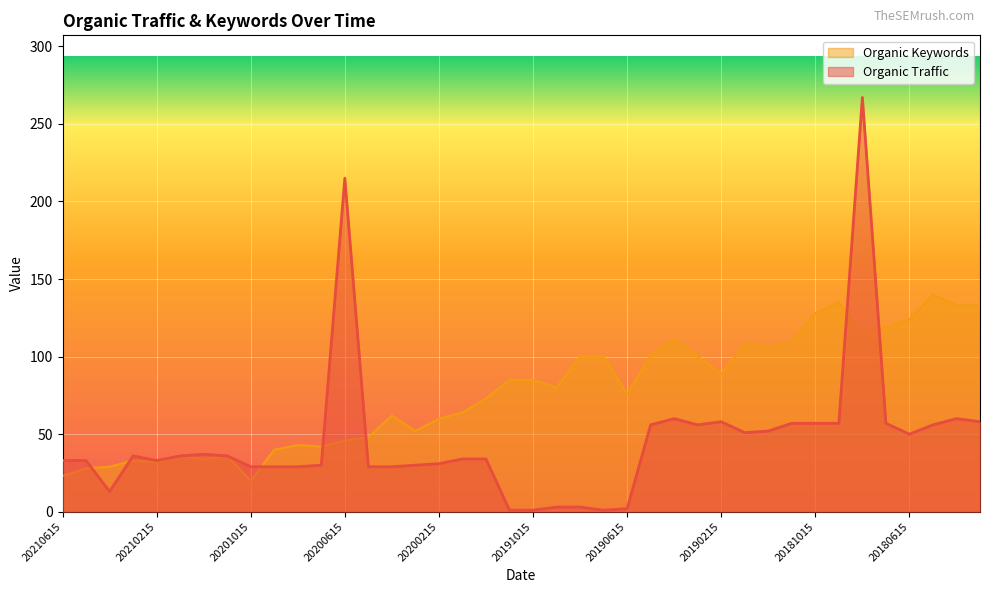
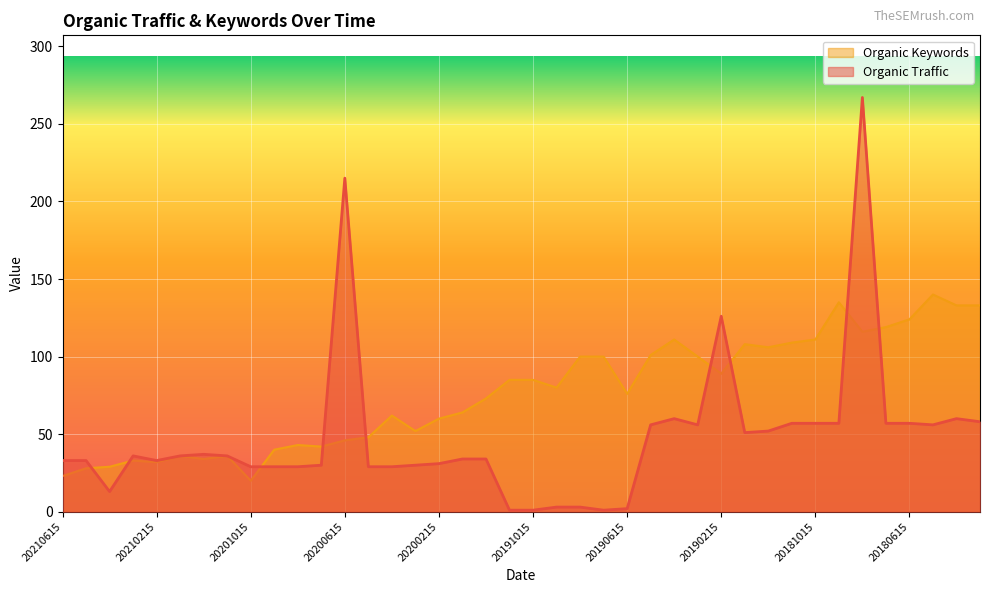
Organic Traffic, 20190215: 58 -> 126
Organic Keywords, 20181015: 128 -> 111
Organic Traffic, 20180615: 50 -> 57
